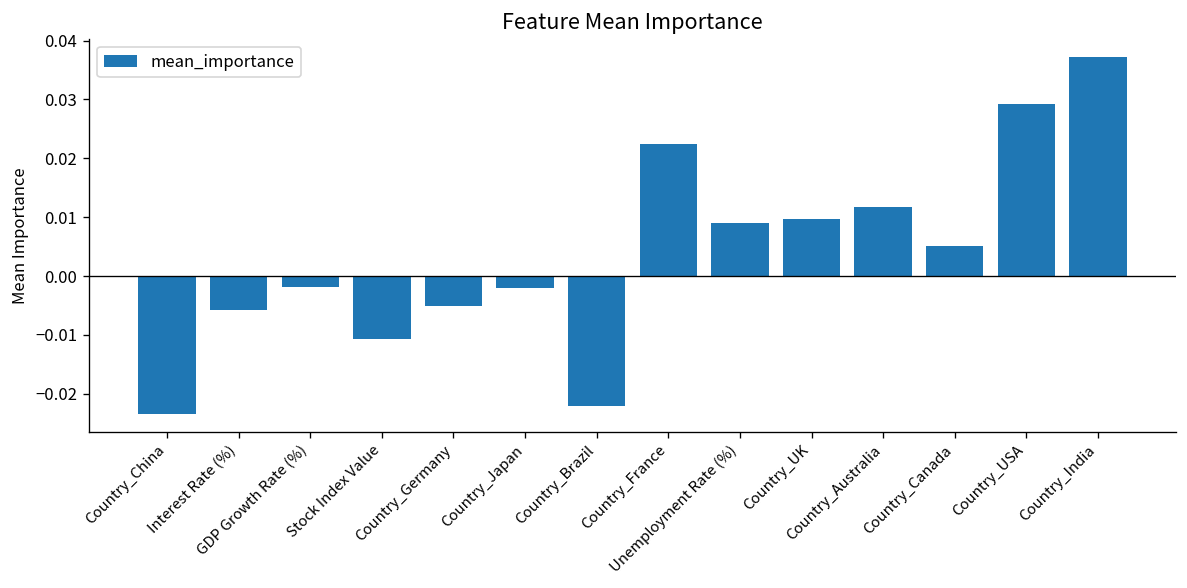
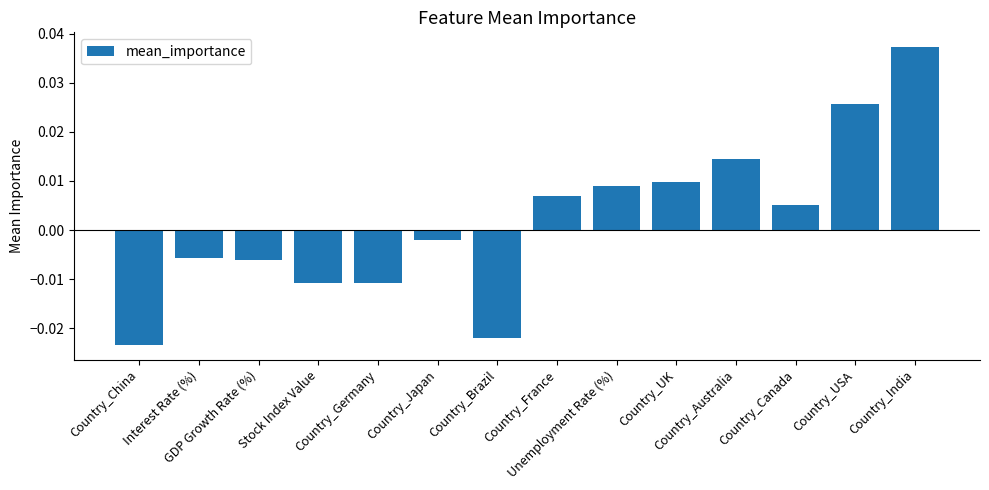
GDP Growth Rate (%): -0.002 -> -0.006
Country_Germany: -0.005 -> -0.011
Country_France: 0.022 -> 0.007
Country_Australia: 0.012 -> 0.015
Country_USA: 0.029 -> 0.026
